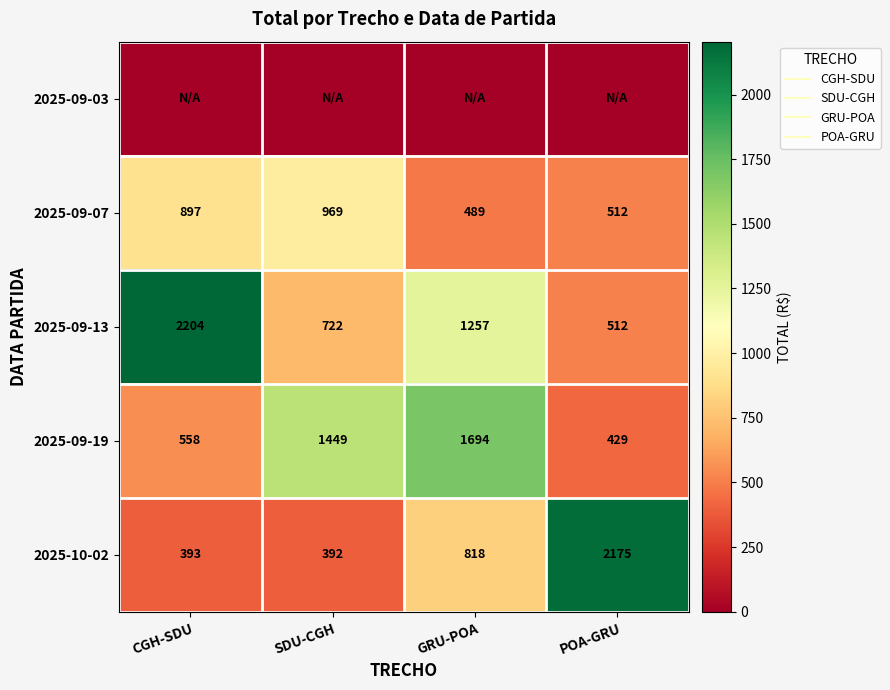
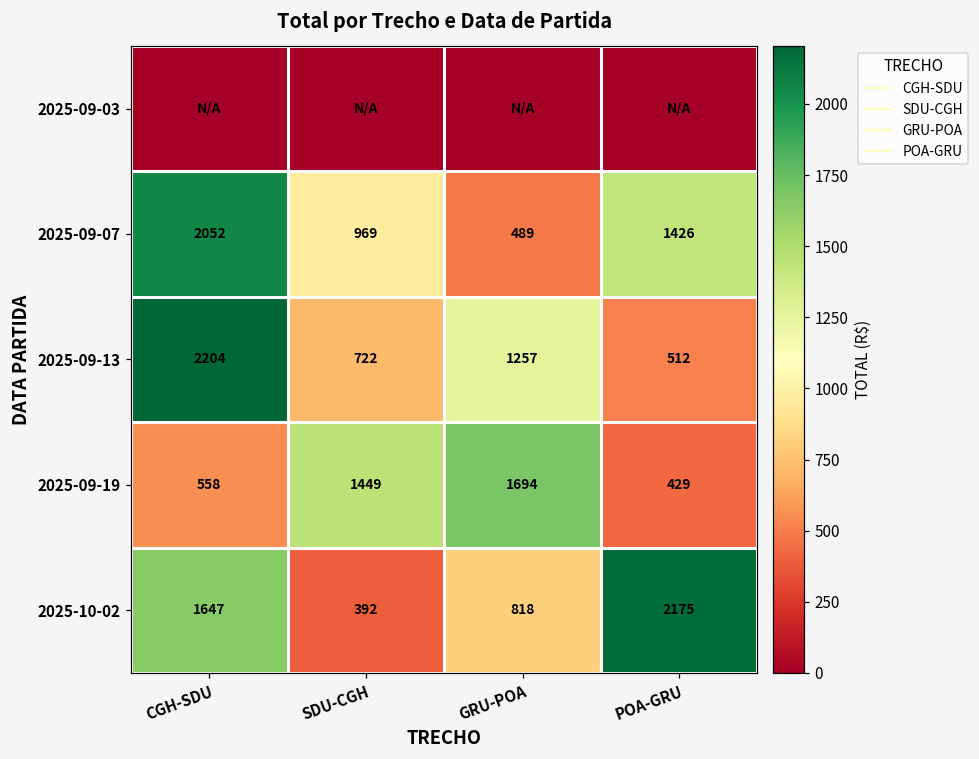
2025-09-07, CGH-SDU: 897 -> 2052
2025-09-07, POA-GRU: 512 -> 1426
2025-10-02, CGH-SDU: 393 -> 1647
